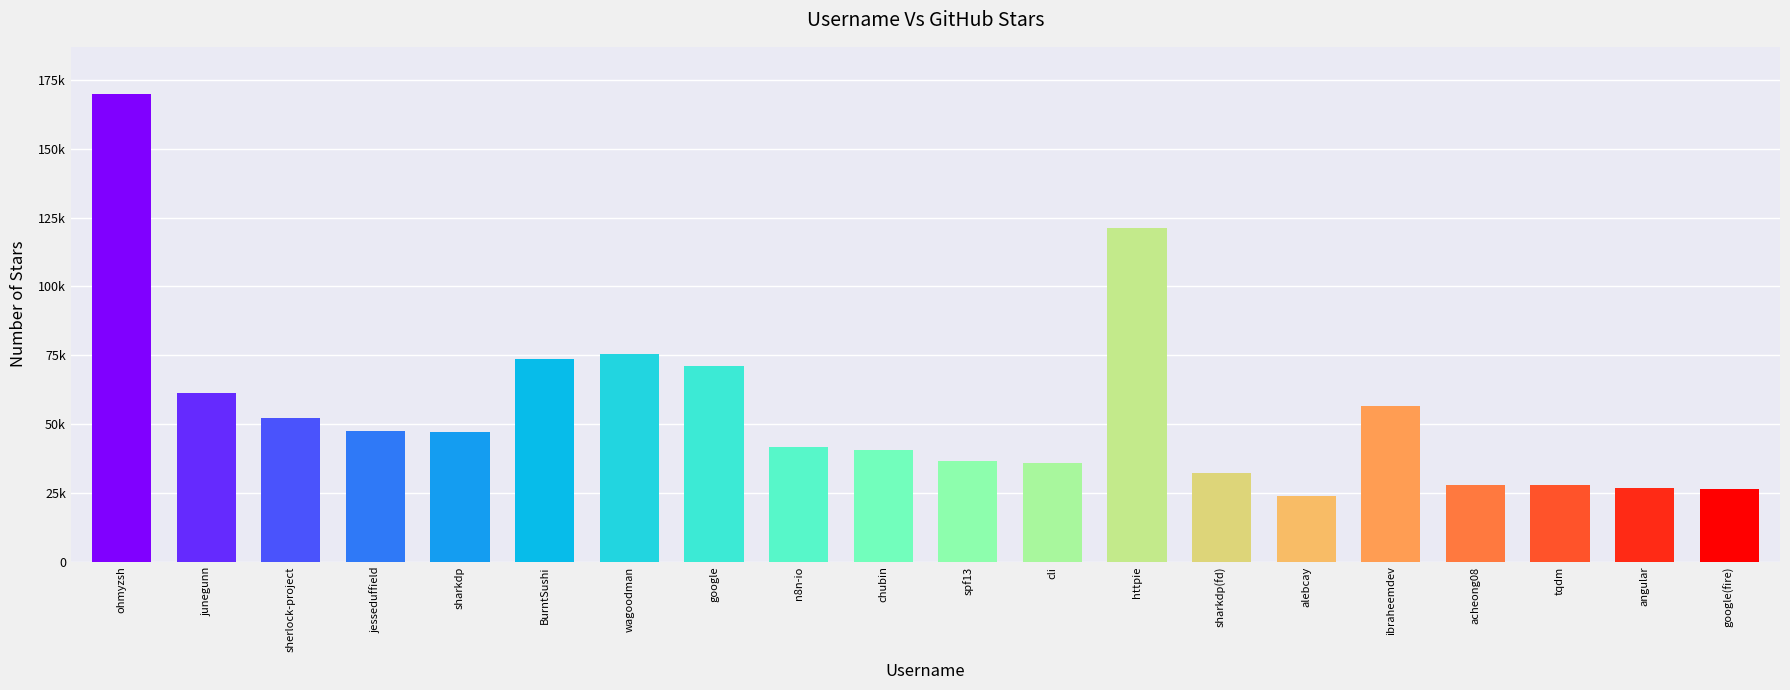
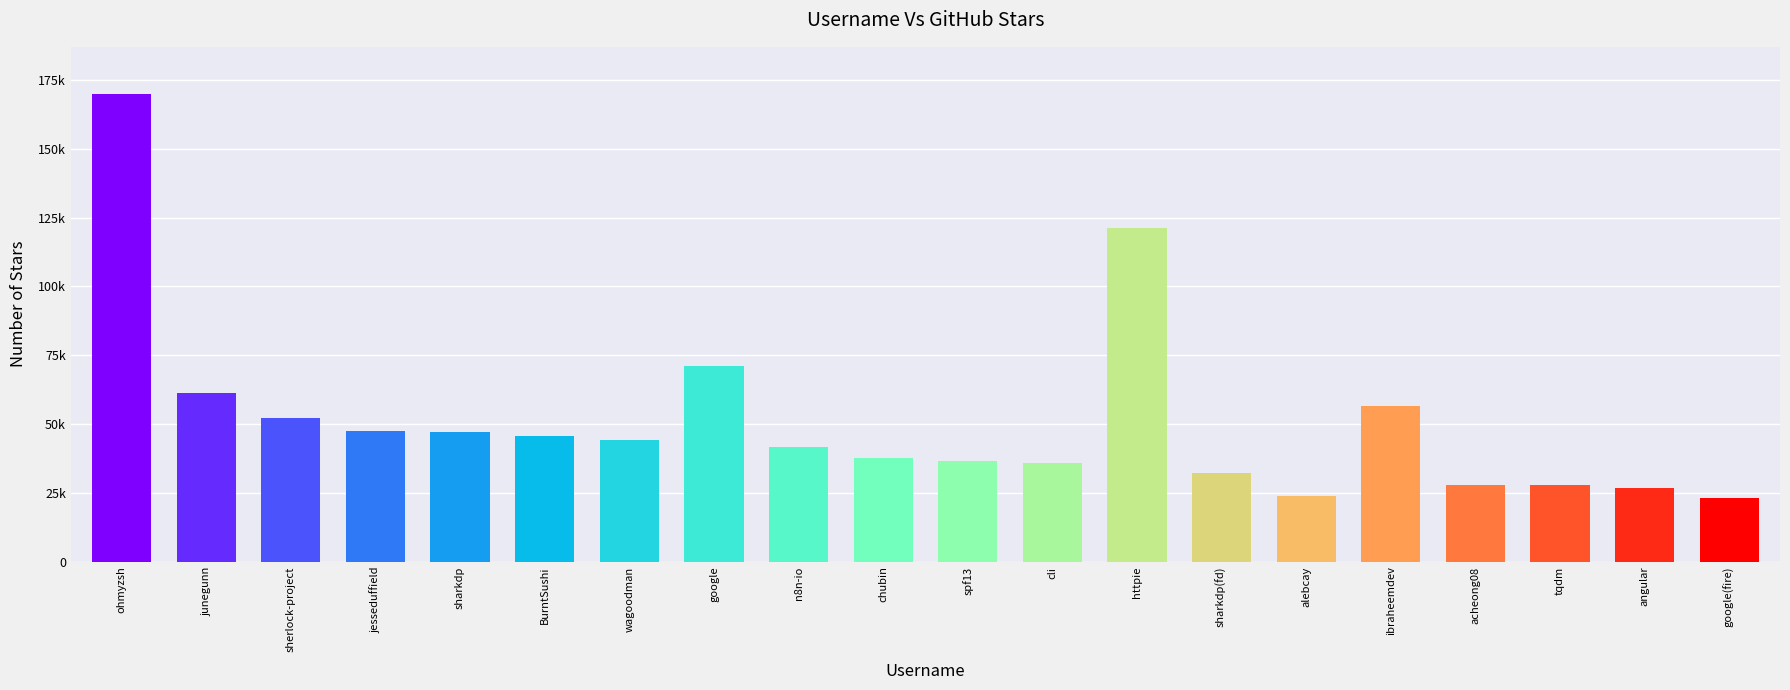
BurntSushi: 74000 -> 46000
wagoodman: 75000 -> 44000
chubin: 41000 -> 38000
google(fire): 27000 -> 23000
